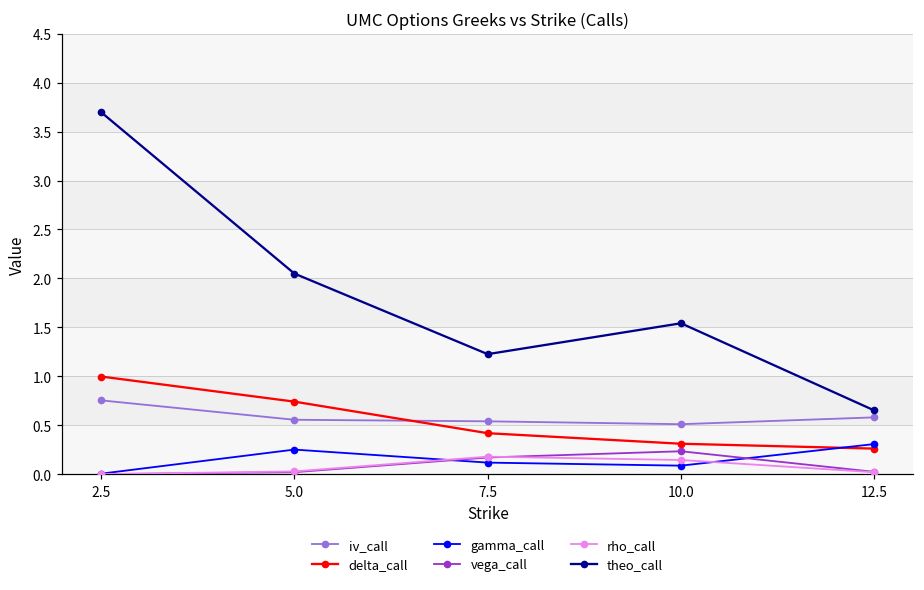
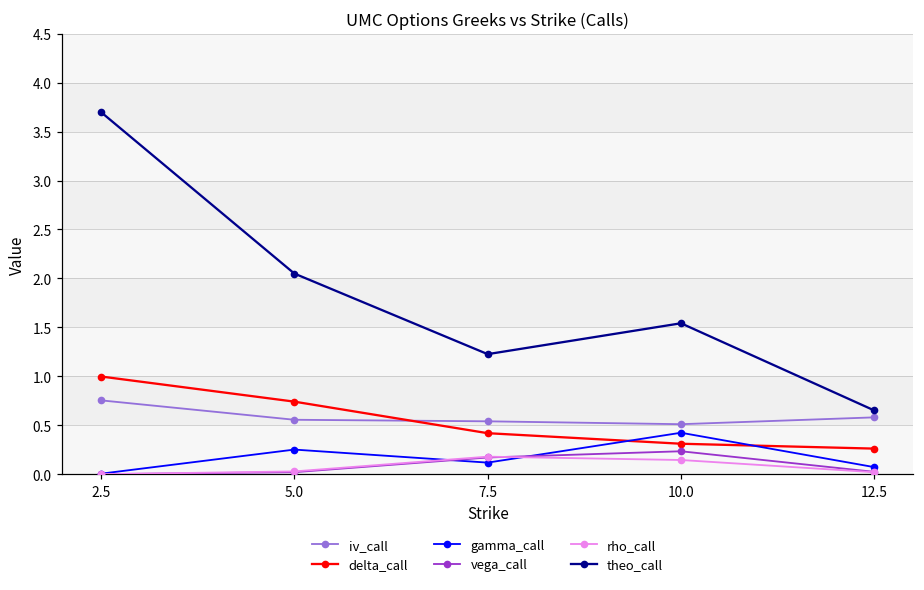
gamma_call, 10.0: 0.1 -> 0.4
gamma_call, 12.5: 0.3 -> 0.1
